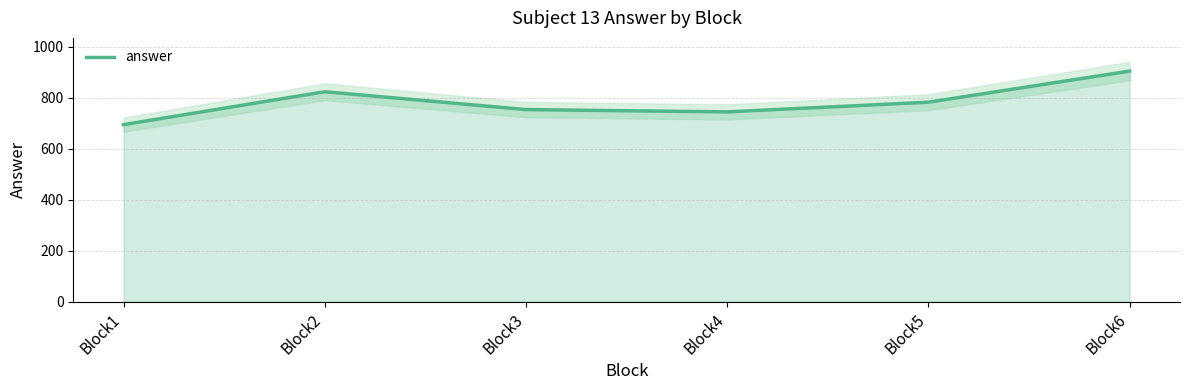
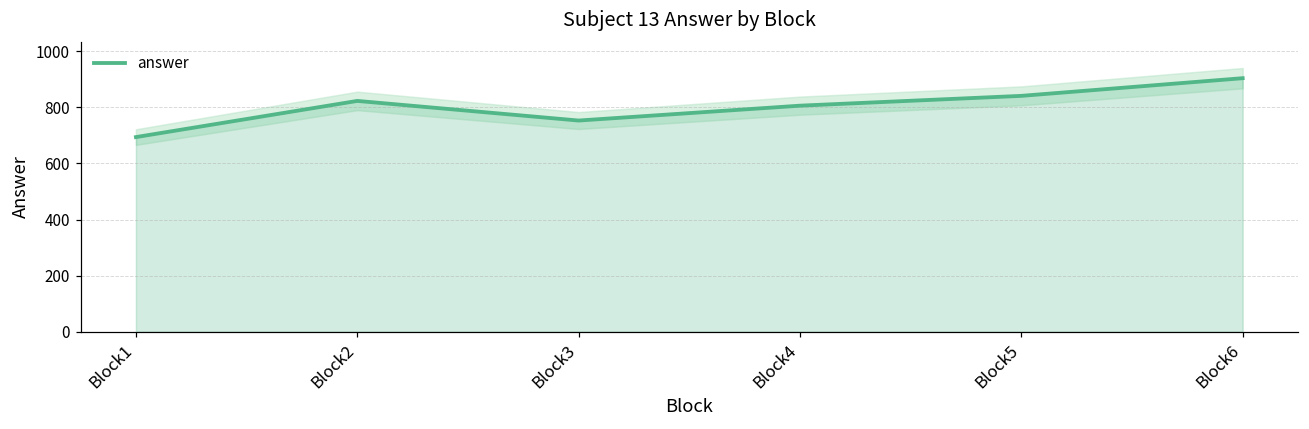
answer, Block4: 740 -> 810
answer, Block5: 780 -> 840
